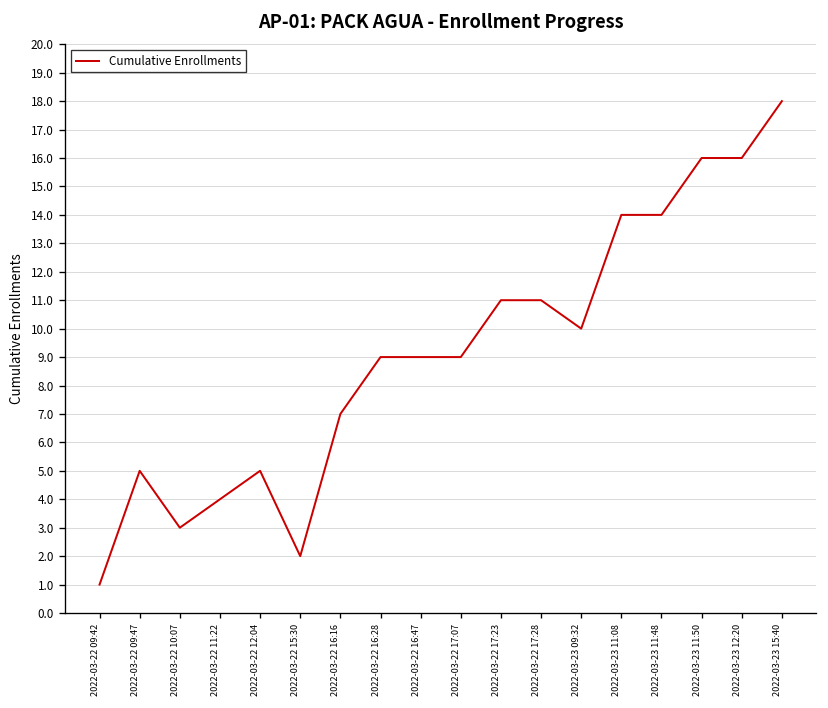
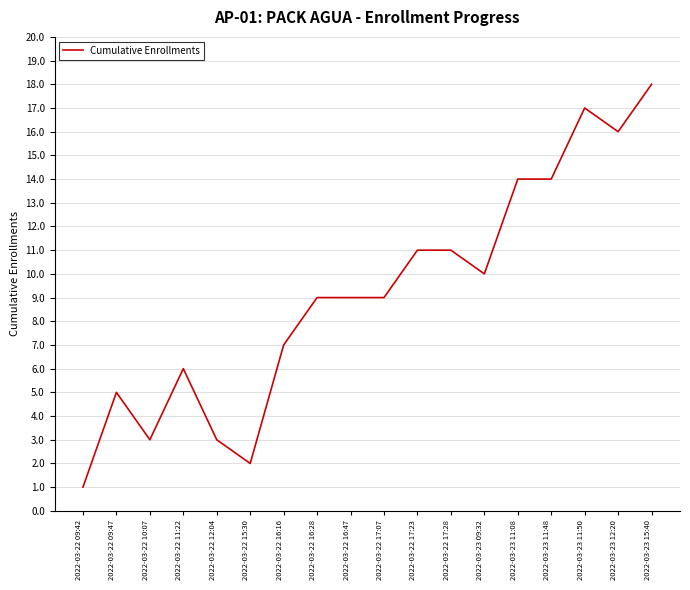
2022-03-22 11:22: 4 -> 6
2022-03-22 12:04: 5 -> 3
2022-03-23 11:50: 16 -> 17
